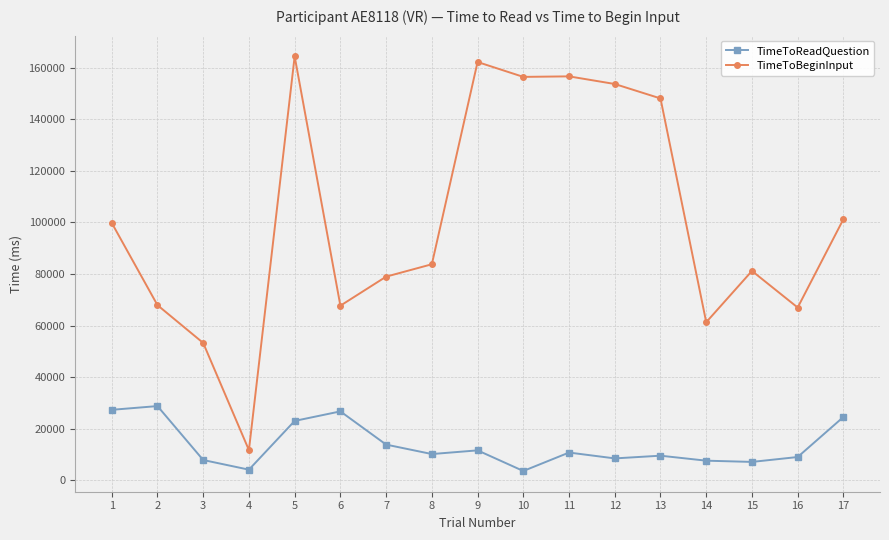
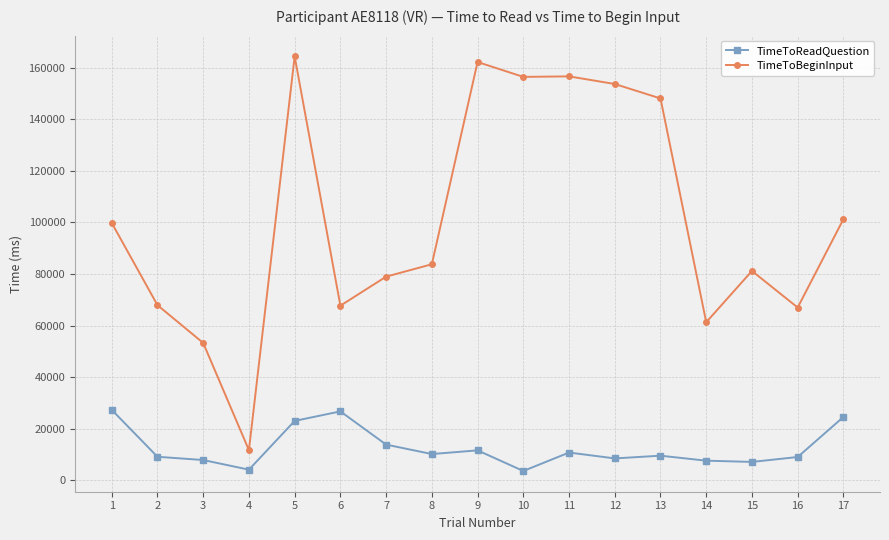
TimeToReadQuestion, 2: 29000 -> 9000
